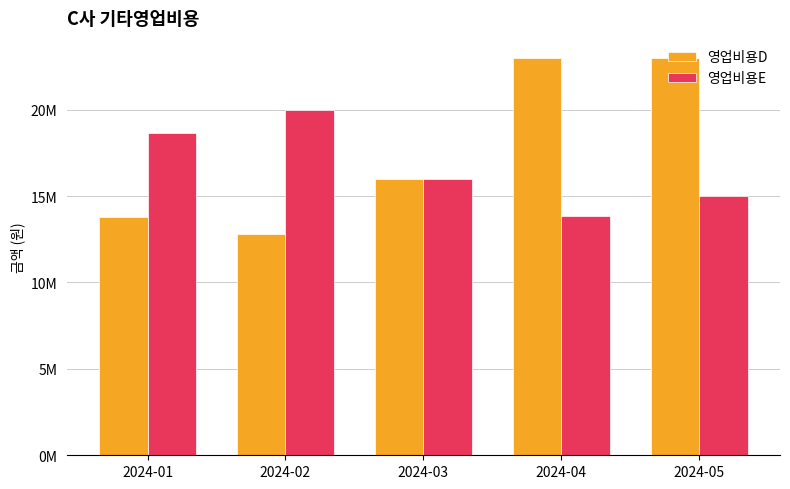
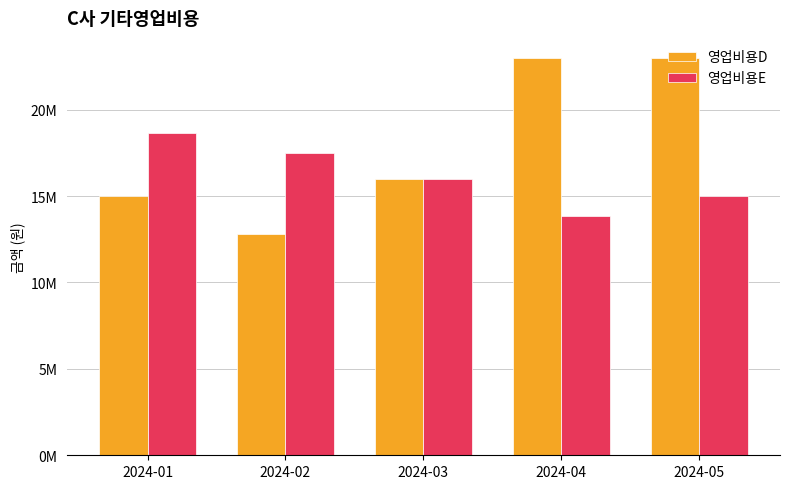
영업비용D, 2024-01: 13800000 -> 15000000
영업비용E, 2024-02: 20000000 -> 17500000
